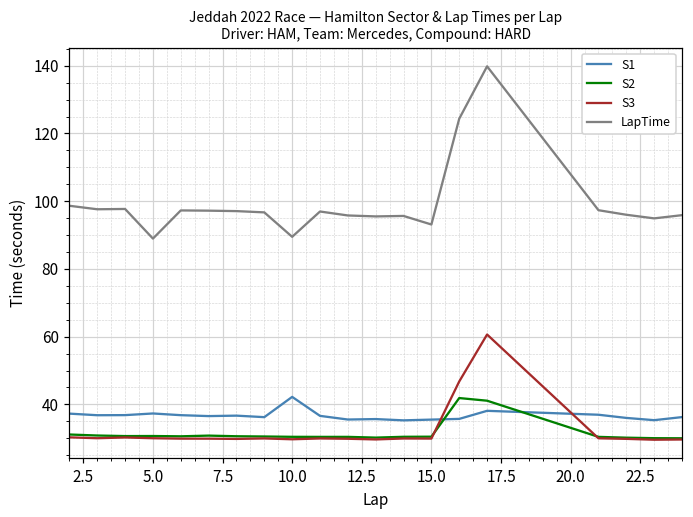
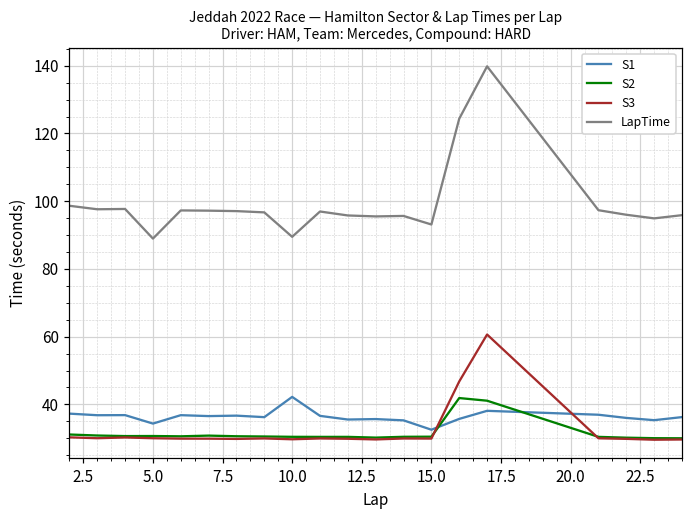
S1, 5.0: 37 -> 34
S1, 15.0: 36 -> 33
